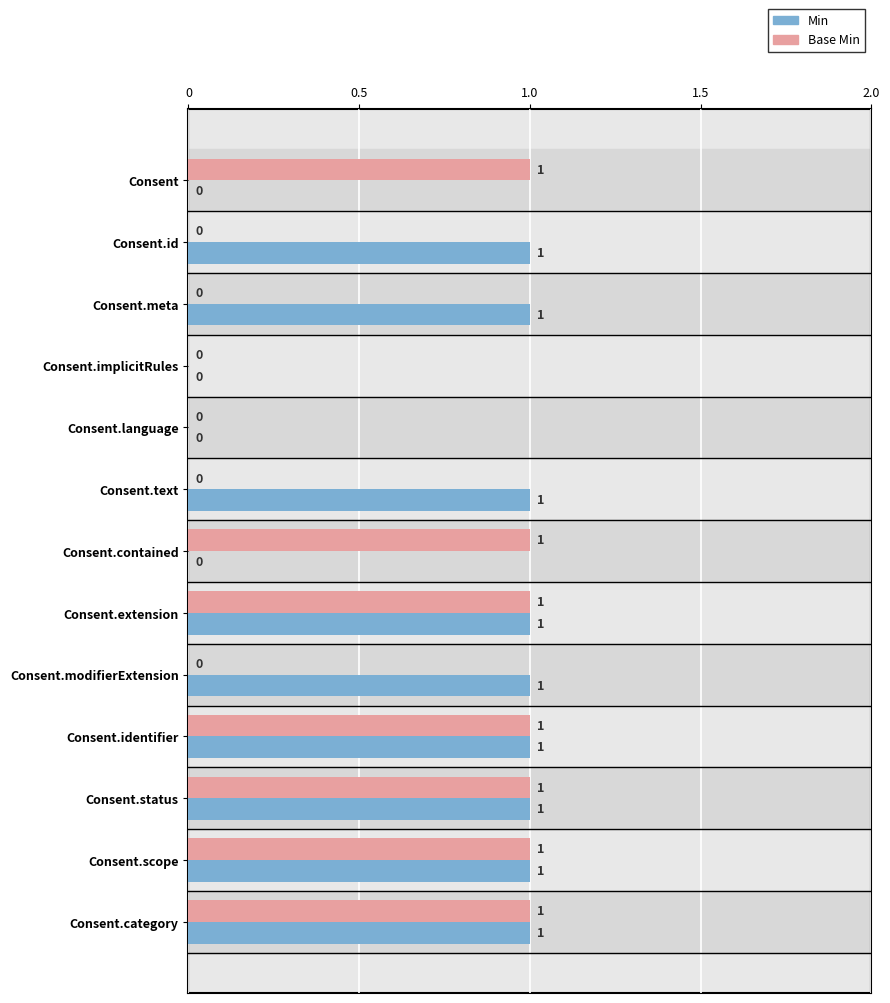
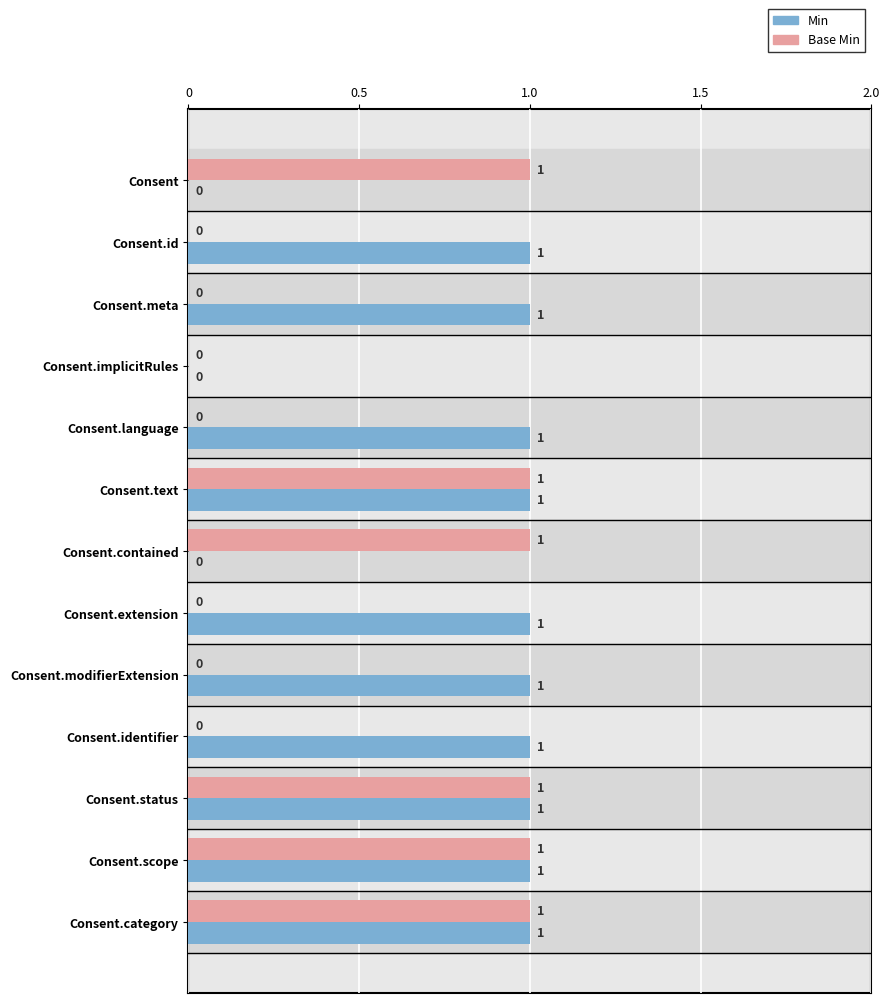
Min, Consent.language: 0 -> 1
Base Min, Consent.text: 0 -> 1
Base Min, Consent.extension: 1 -> 0
Base Min, Consent.identifier: 1 -> 0
